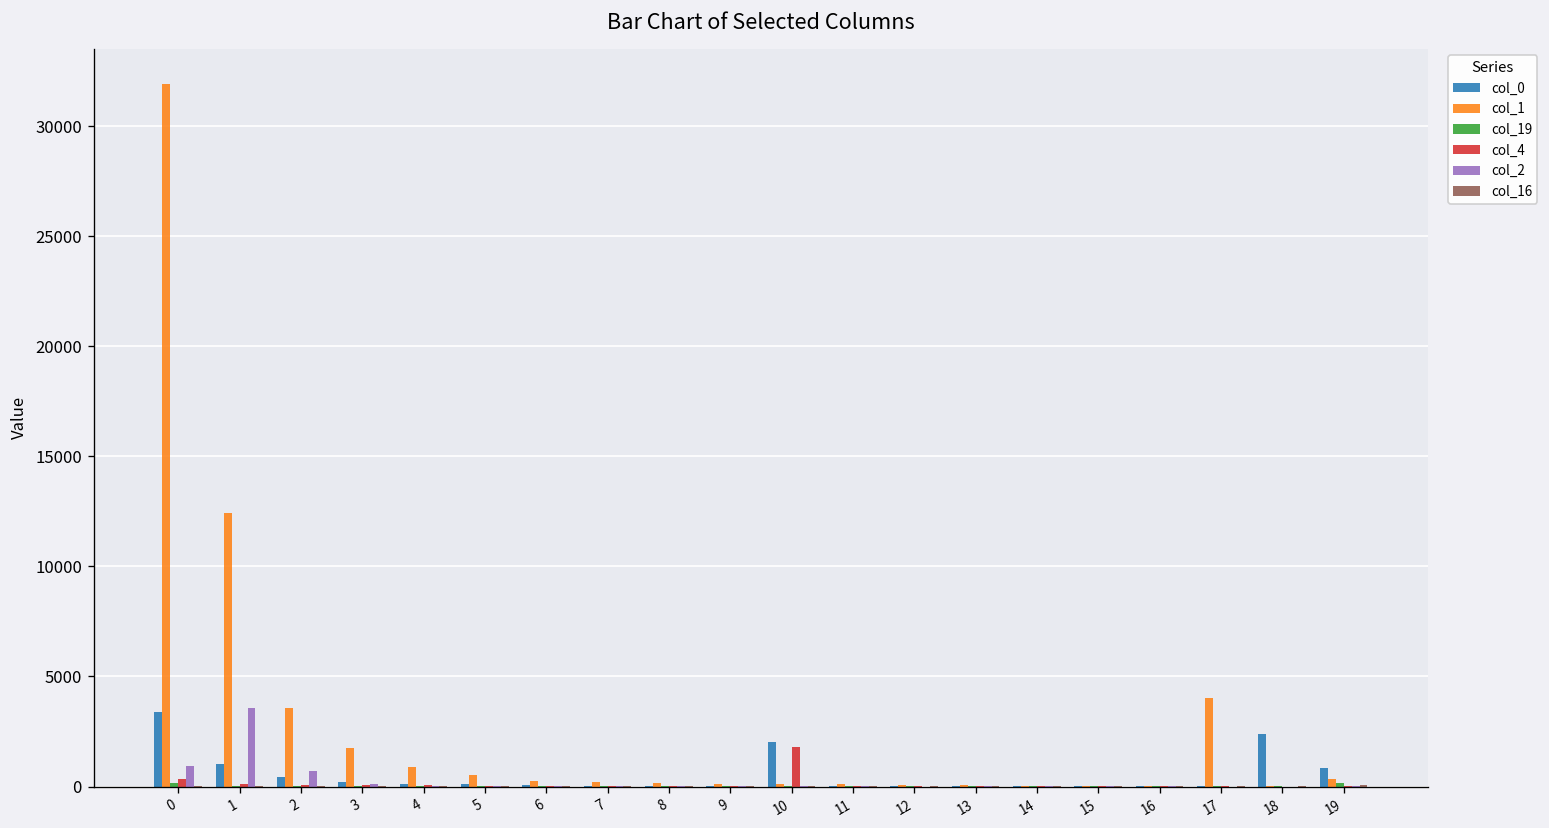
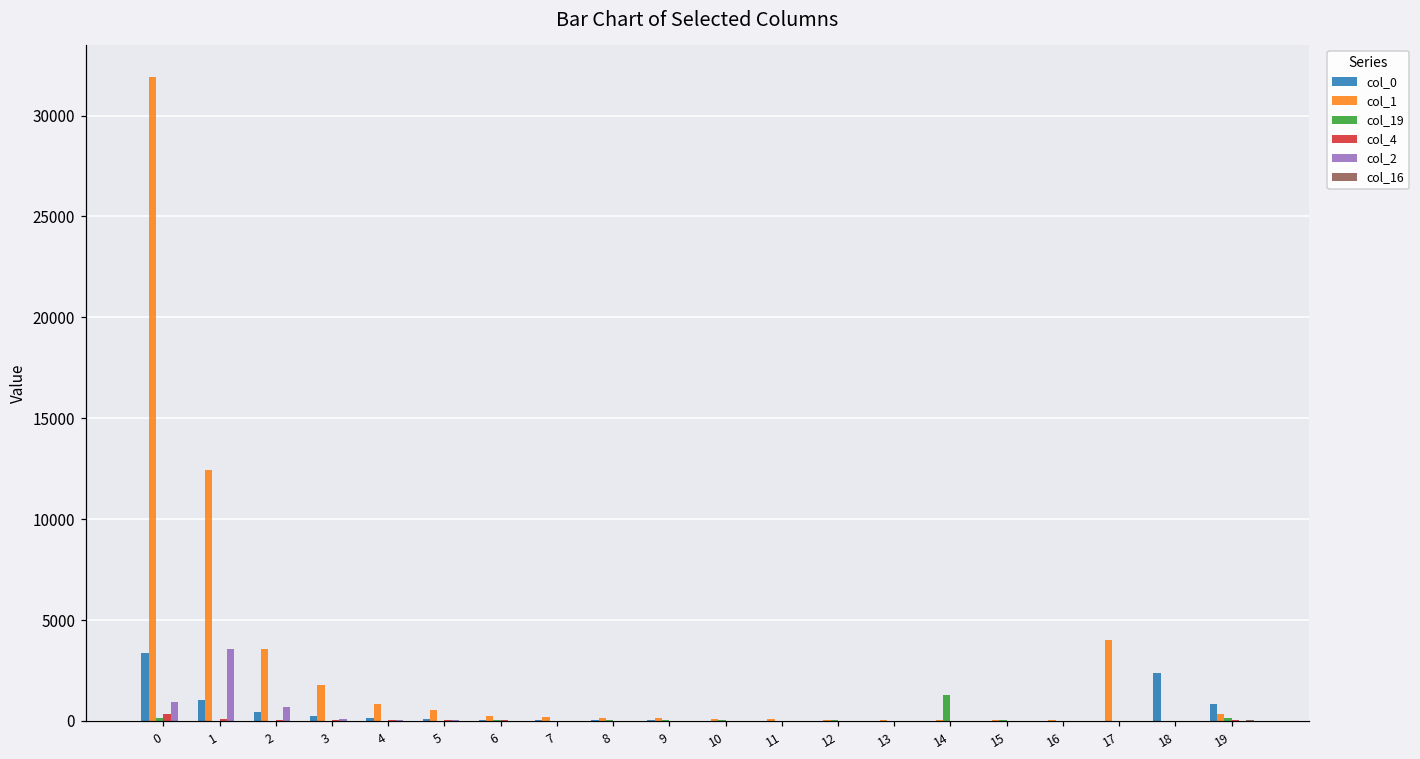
col_0, 10: 2000 -> 0
col_4, 10: 1800 -> 0
col_19, 14: 0 -> 1300
